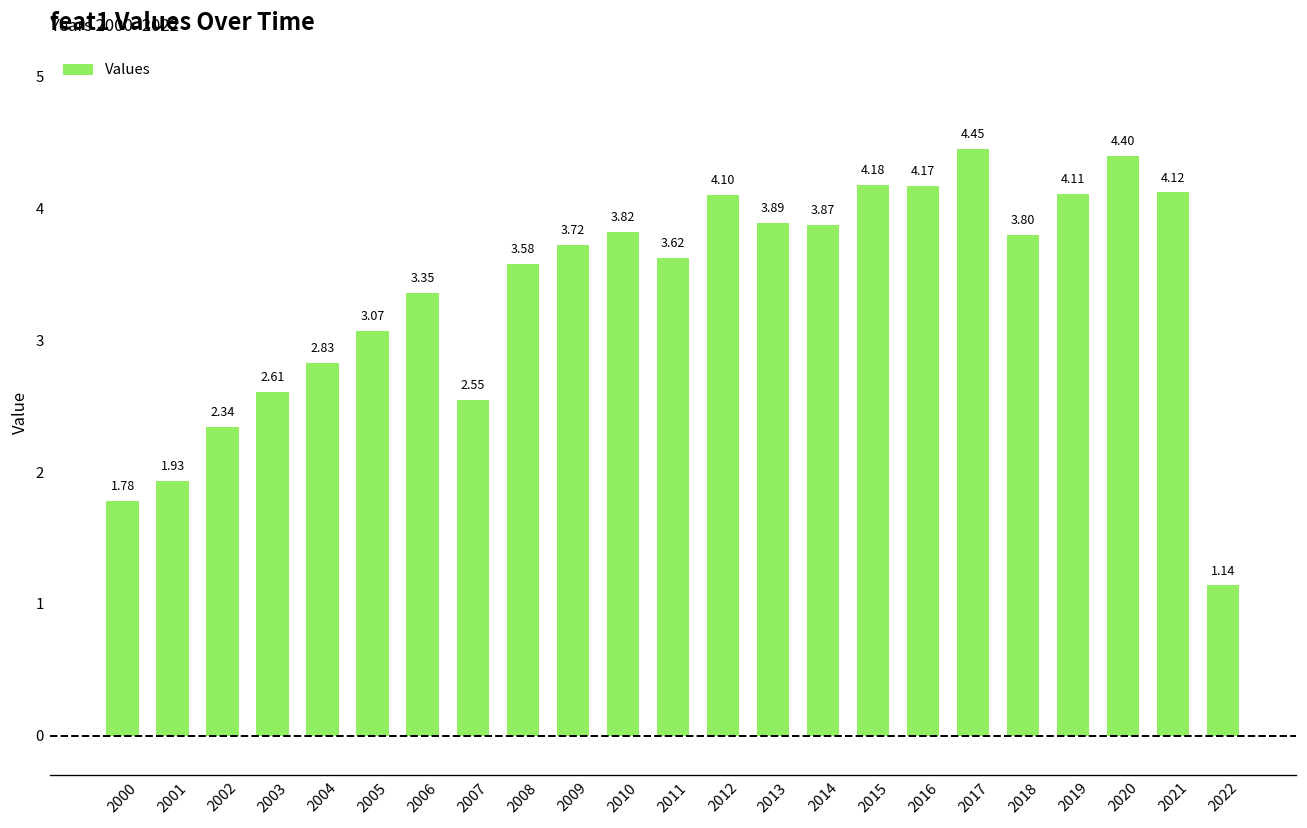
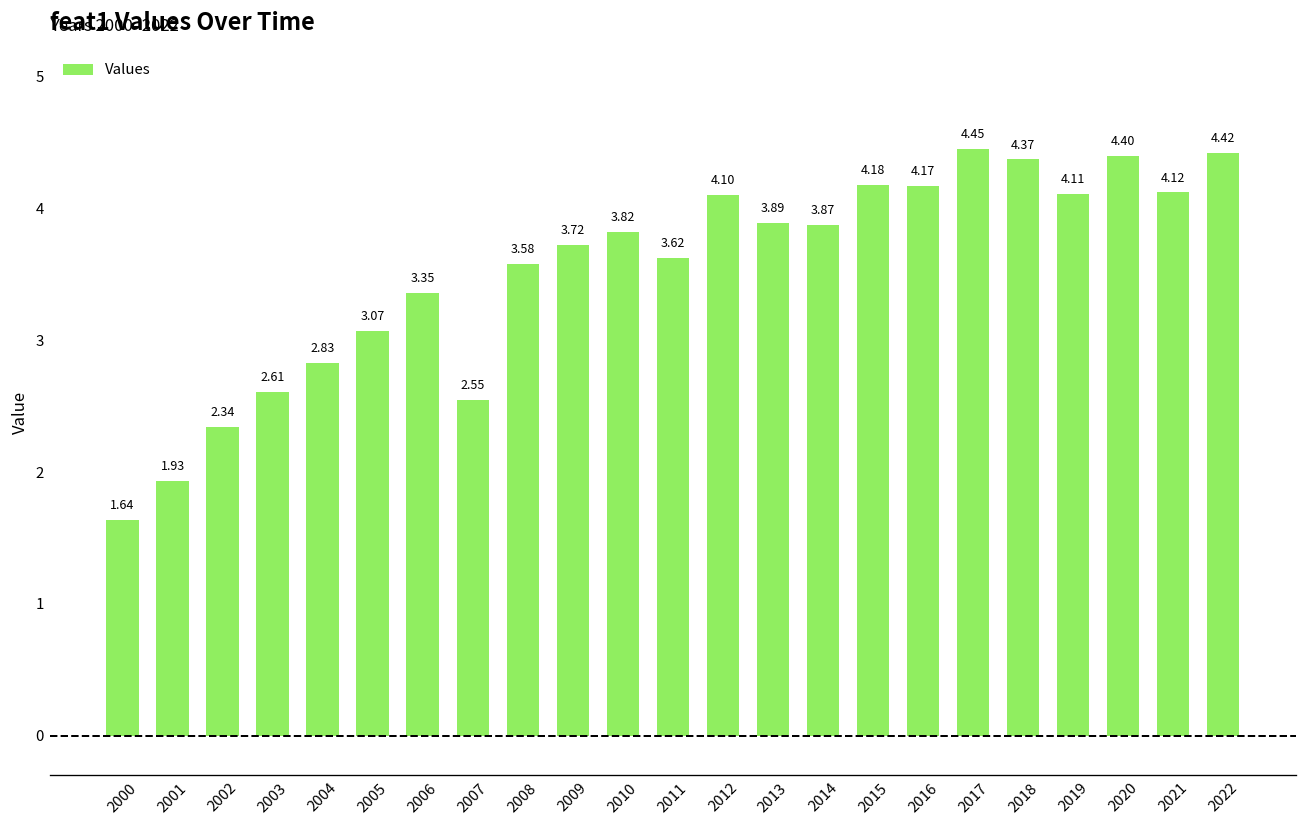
2000: 1.78 -> 1.64
2018: 3.80 -> 4.37
2022: 1.14 -> 4.42
